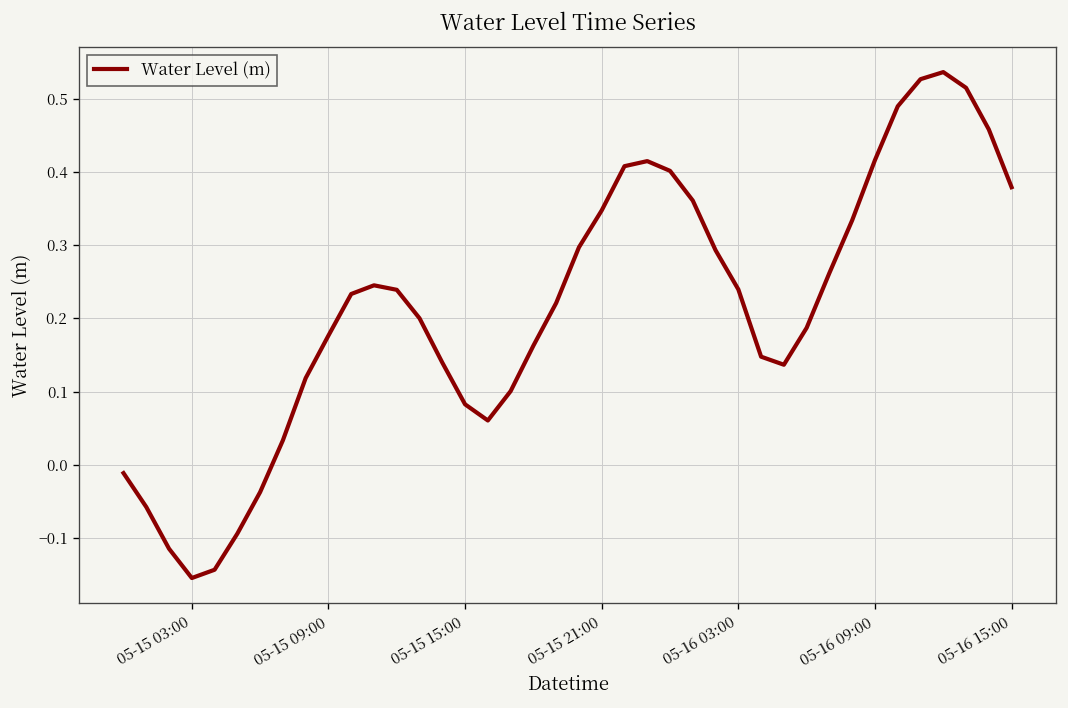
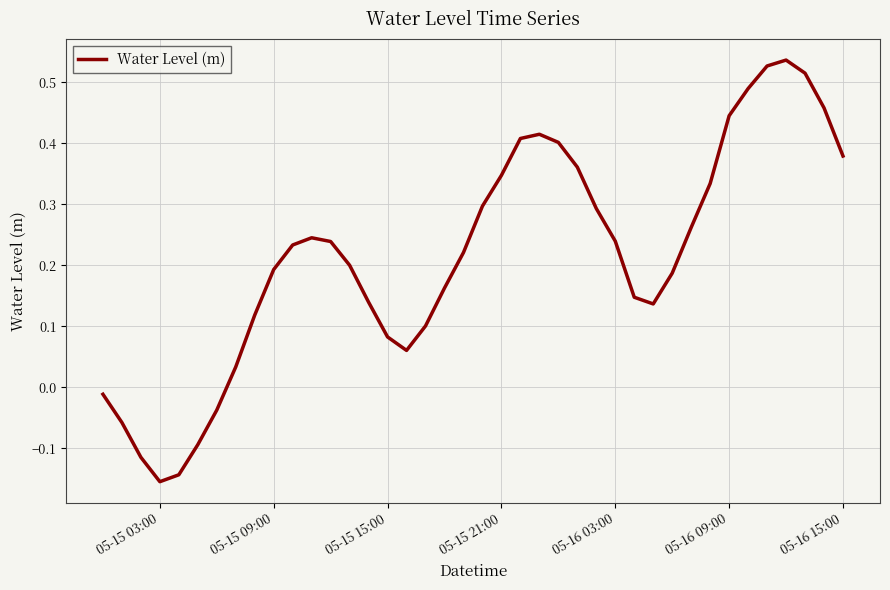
05-15 09:00: 0.18 -> 0.19
05-16 09:00: 0.42 -> 0.45
